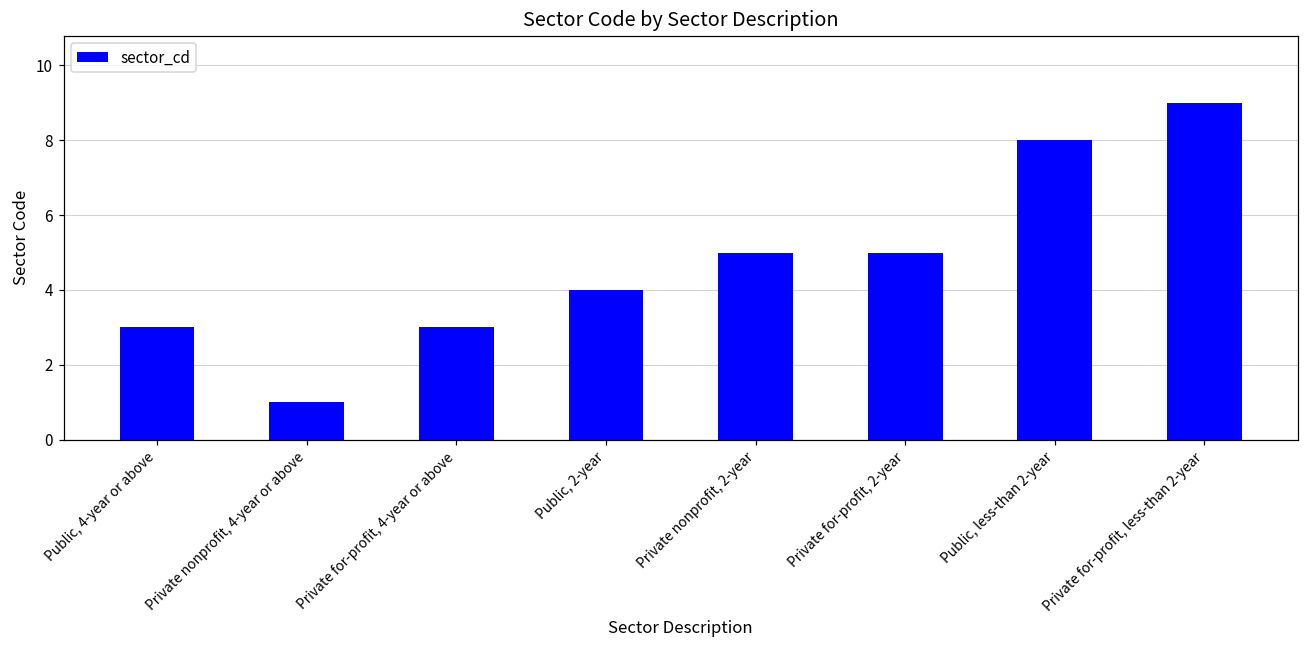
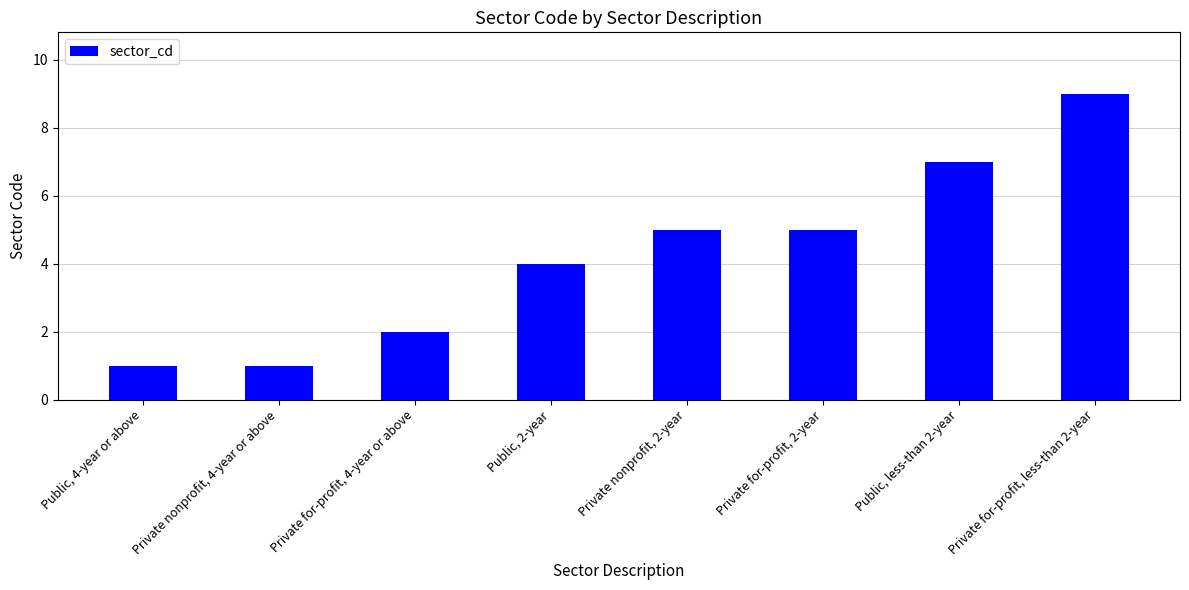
Public, 4-year or above: 3 -> 1
Private for-profit, 4-year or above: 3 -> 2
Public, less-than 2-year: 8 -> 7
